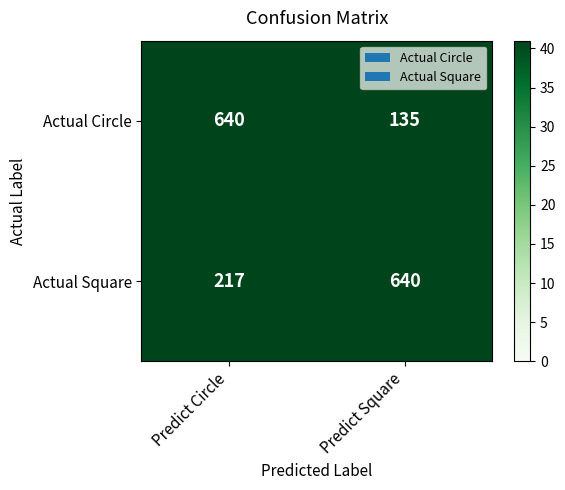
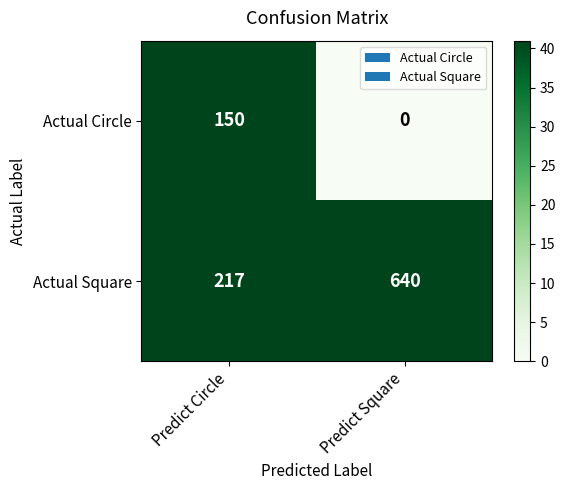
Actual Circle, Predict Circle: 640 -> 150
Actual Circle, Predict Square: 135 -> 0
